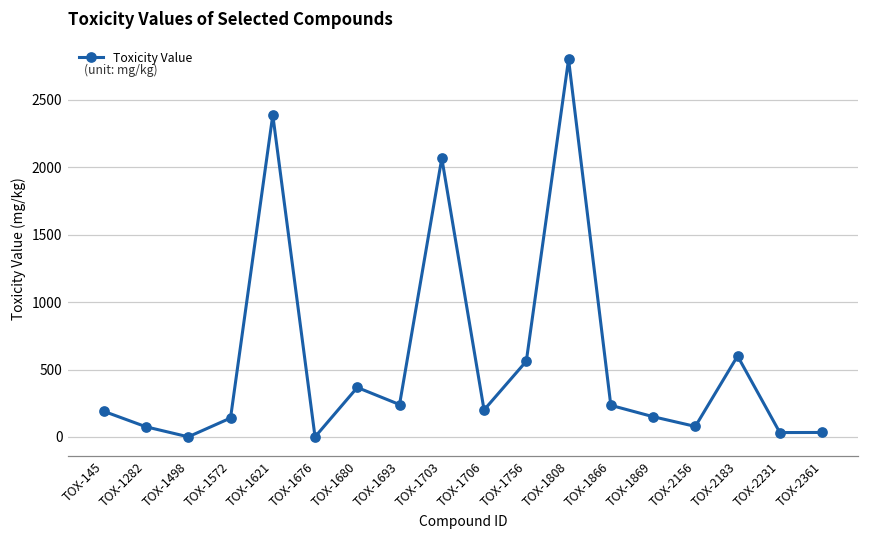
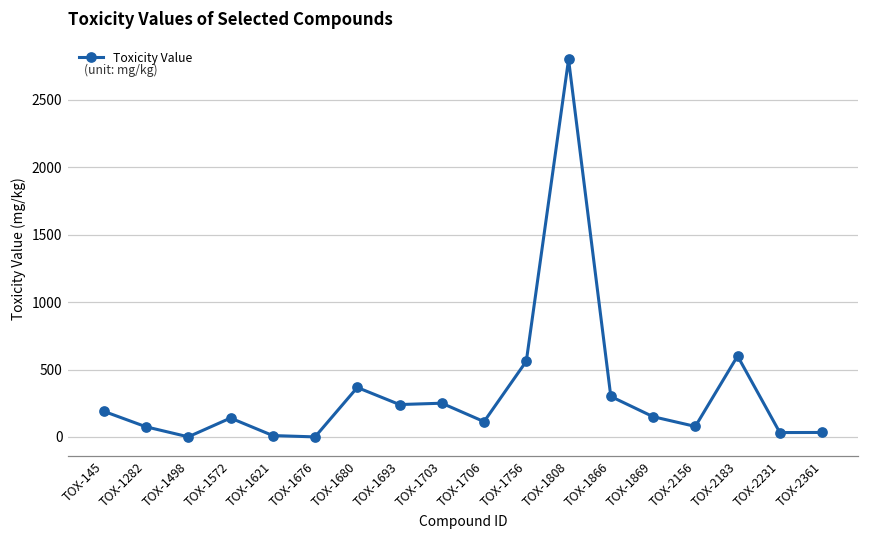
TOX-1621: 2390 -> 10
TOX-1703: 2070 -> 250
TOX-1706: 200 -> 110
TOX-1866: 230 -> 300
